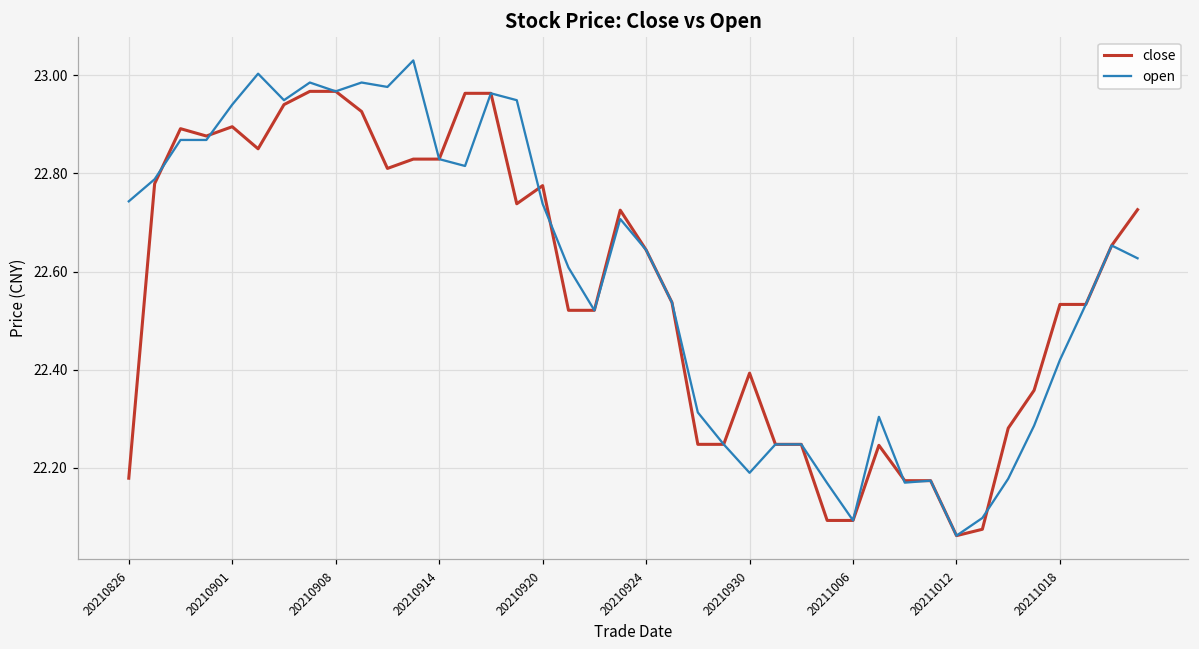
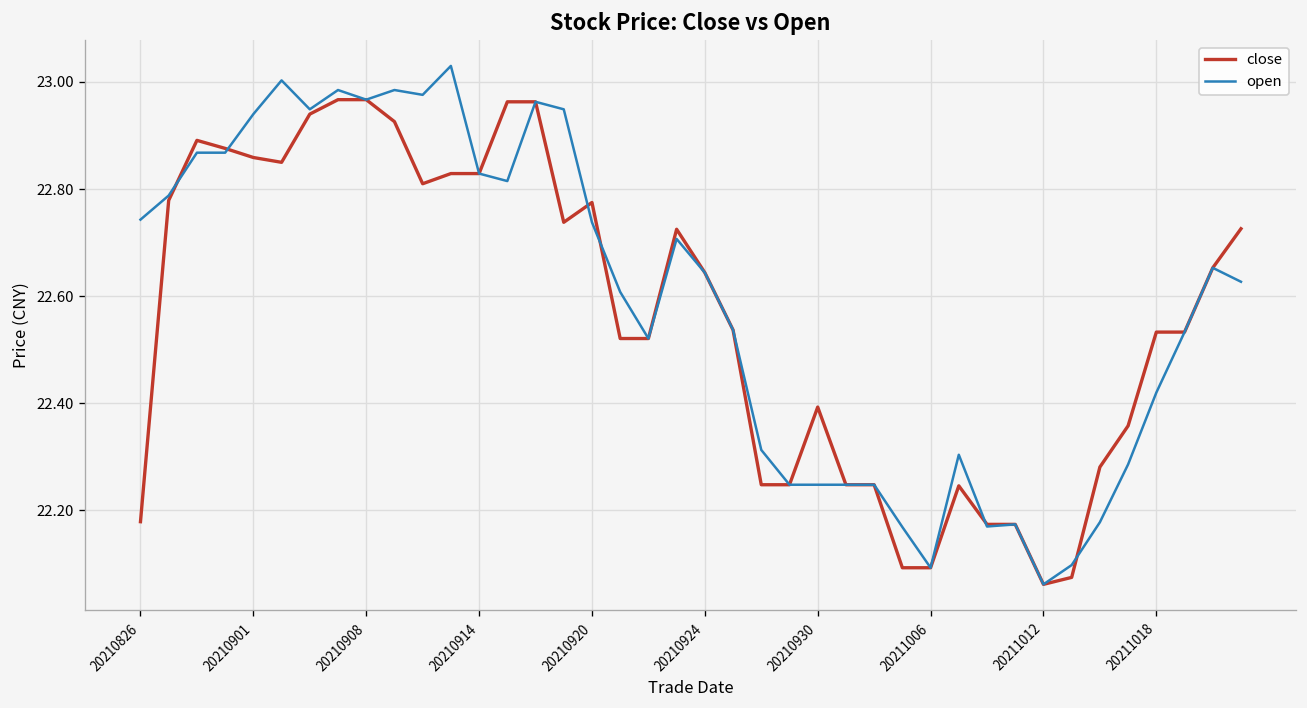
close, 20210901: 22.90 -> 22.86
open, 20210930: 22.19 -> 22.25
